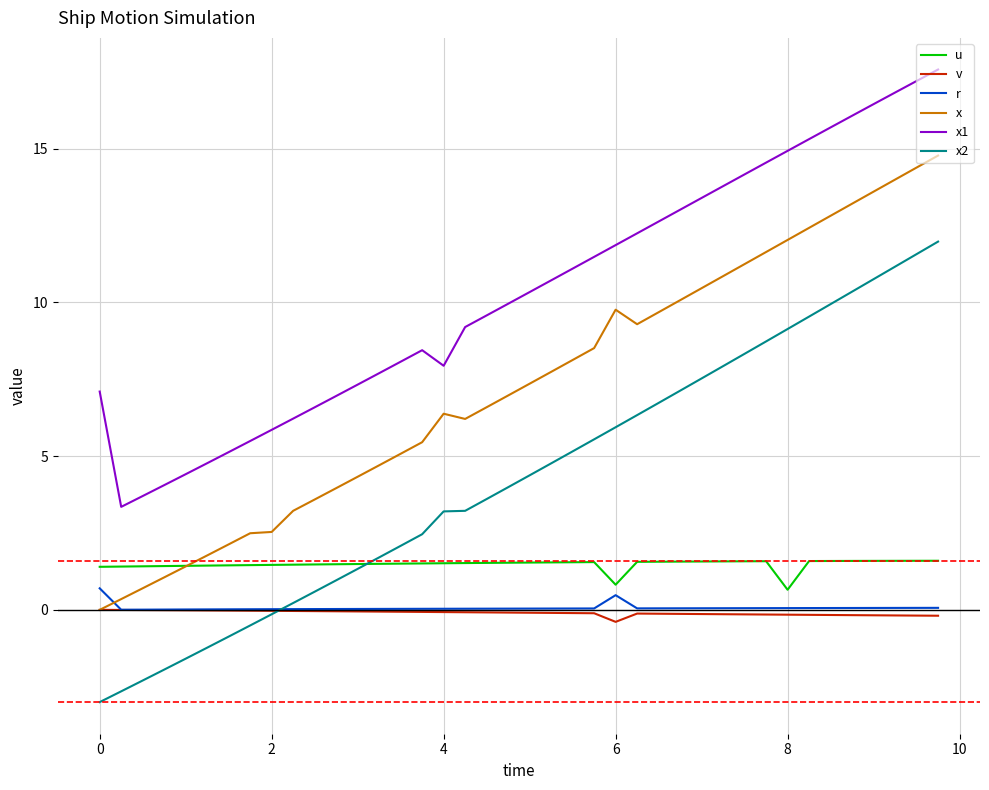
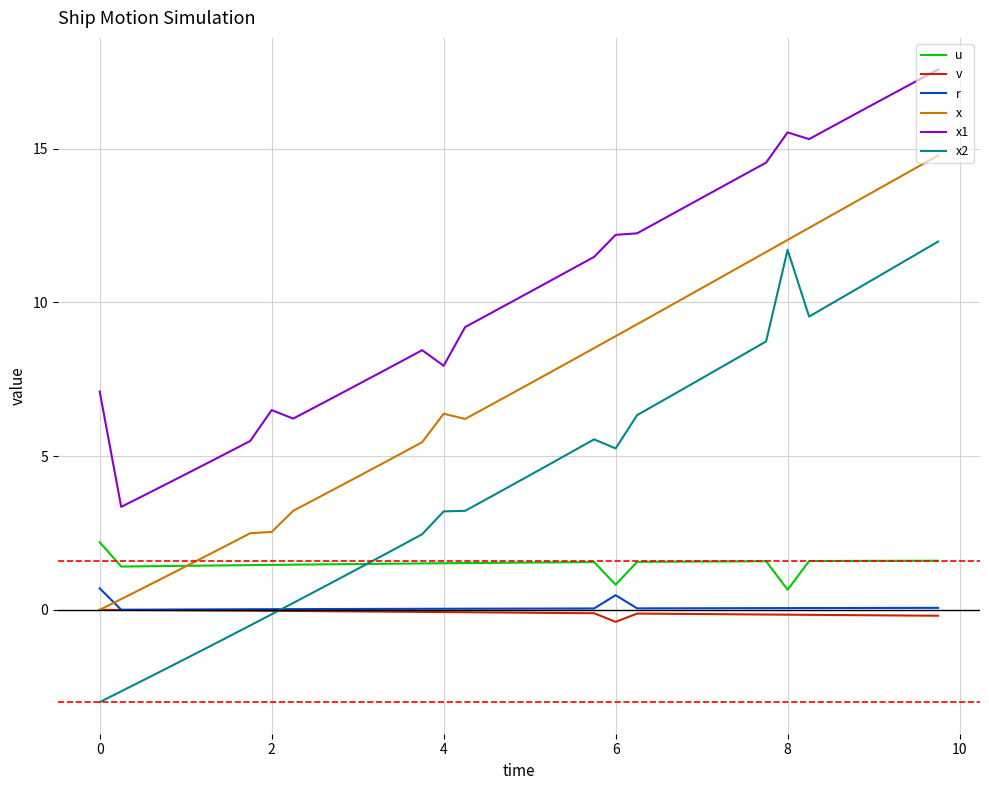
u, 0: 1.4 -> 2.2
x1, 2: 5.9 -> 6.5
x, 6: 9.8 -> 8.9
x1, 6: 11.9 -> 12.2
x2, 6: 5.9 -> 5.3
x1, 8: 14.9 -> 15.5
x2, 8: 9.1 -> 11.7
